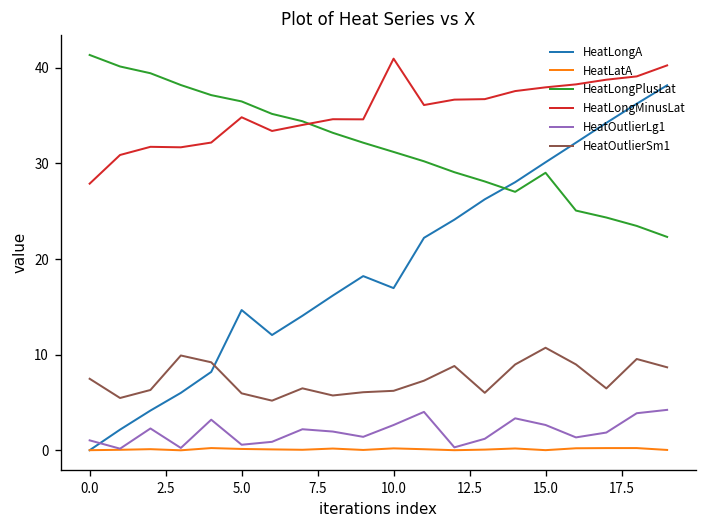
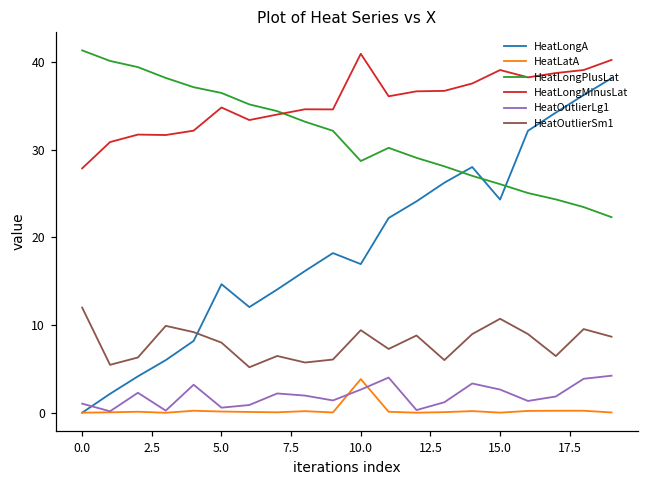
HeatOutlierSm1, 0.0: 7 -> 12
HeatOutlierSm1, 5.0: 6 -> 8
HeatLatA, 10.0: 0 -> 4
HeatLongPlusLat, 10.0: 31 -> 29
HeatOutlierSm1, 10.0: 6 -> 9
HeatLongA, 15.0: 30 -> 24
HeatLongPlusLat, 15.0: 29 -> 26
HeatLongMinusLat, 15.0: 38 -> 39
